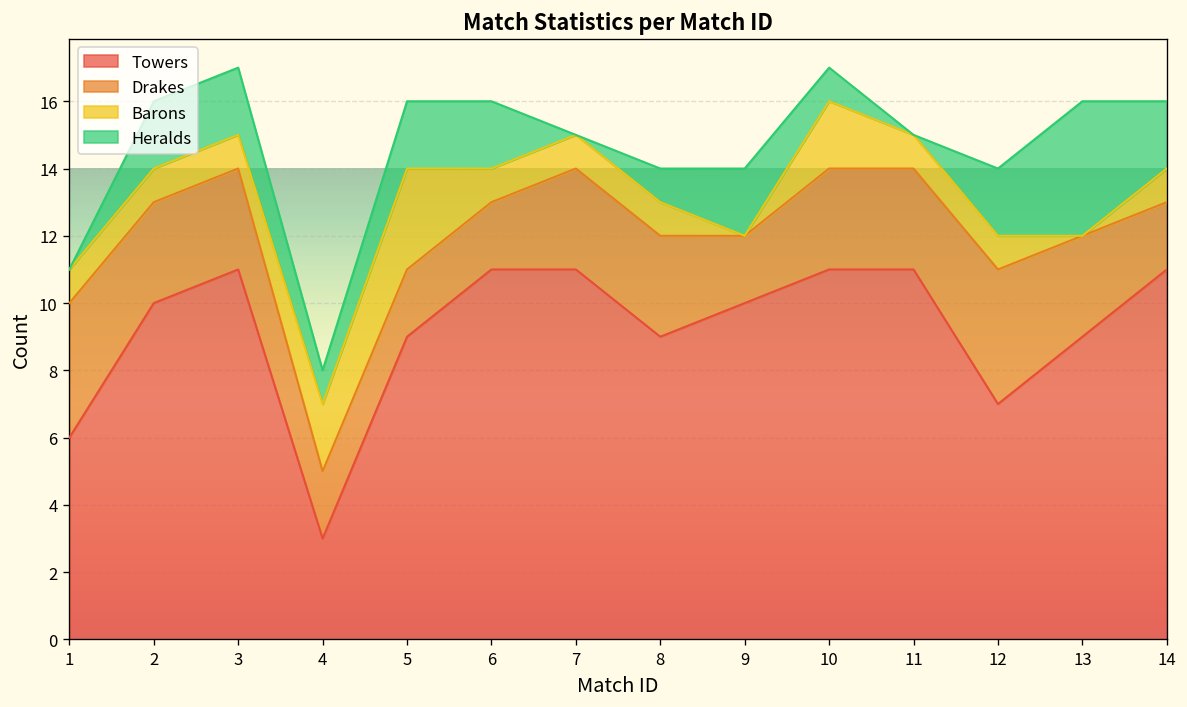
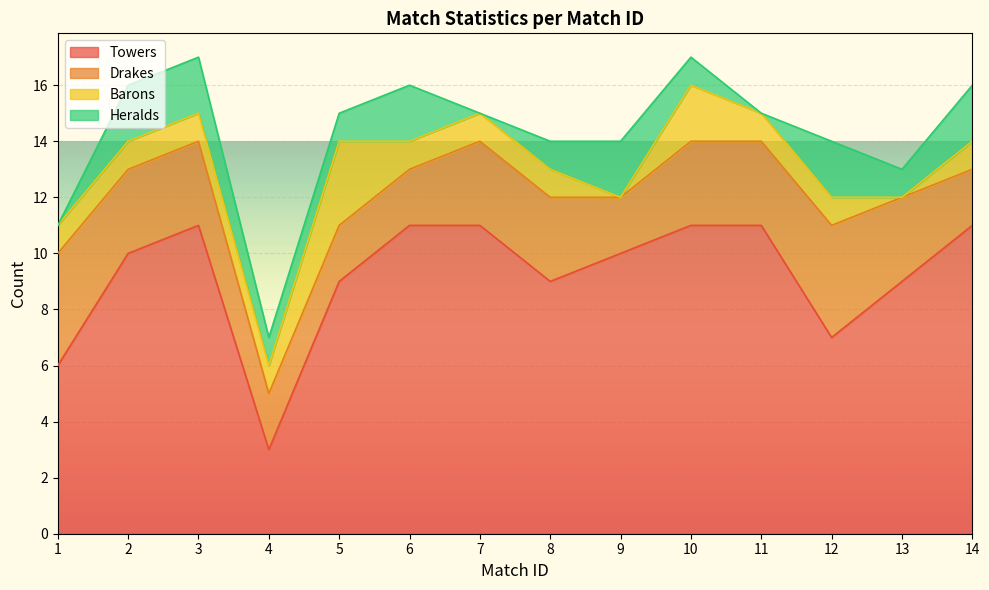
Barons, 4: 2 -> 1
Heralds, 5: 2 -> 1
Heralds, 13: 4 -> 1
